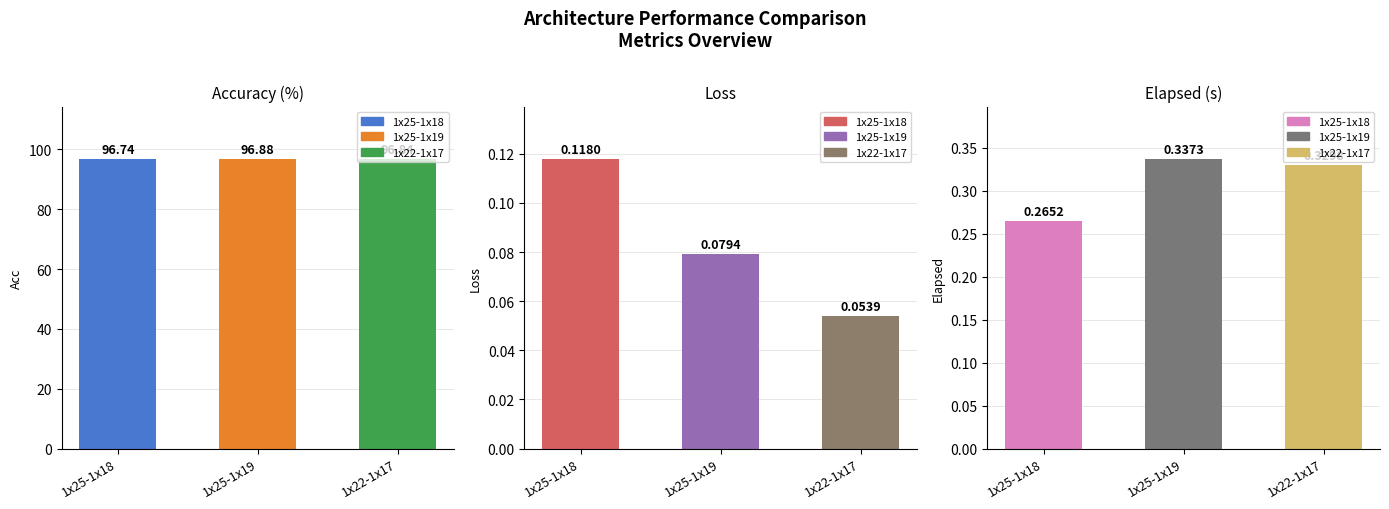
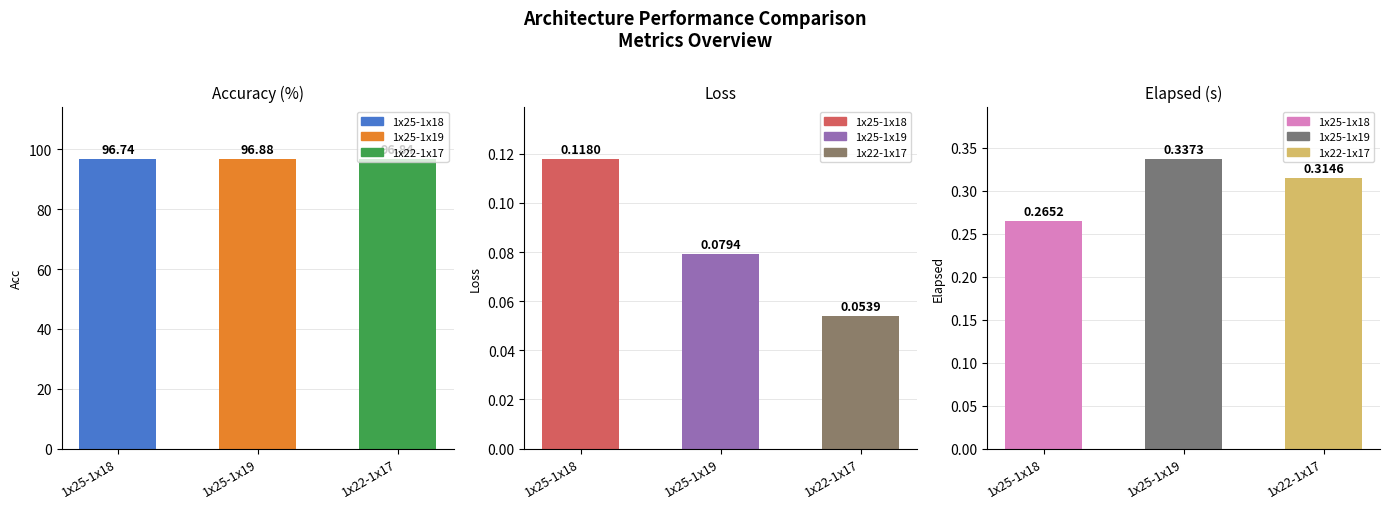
Elapsed (s), 1x22-1x17: 0.33 -> 0.31
